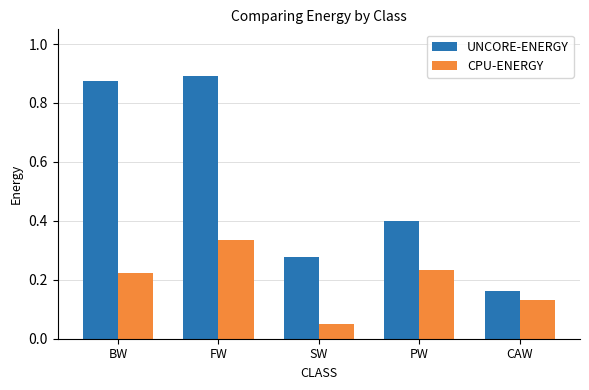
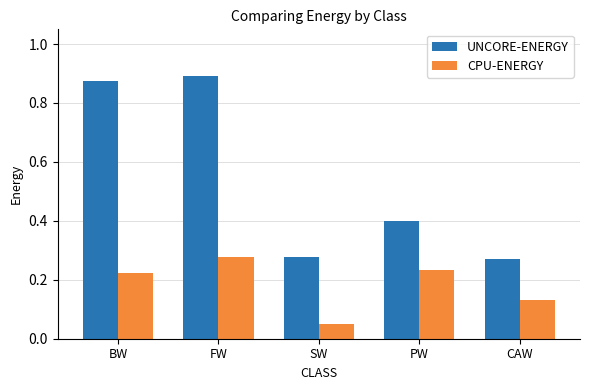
CPU-ENERGY, FW: 0.33 -> 0.28
UNCORE-ENERGY, CAW: 0.16 -> 0.27
